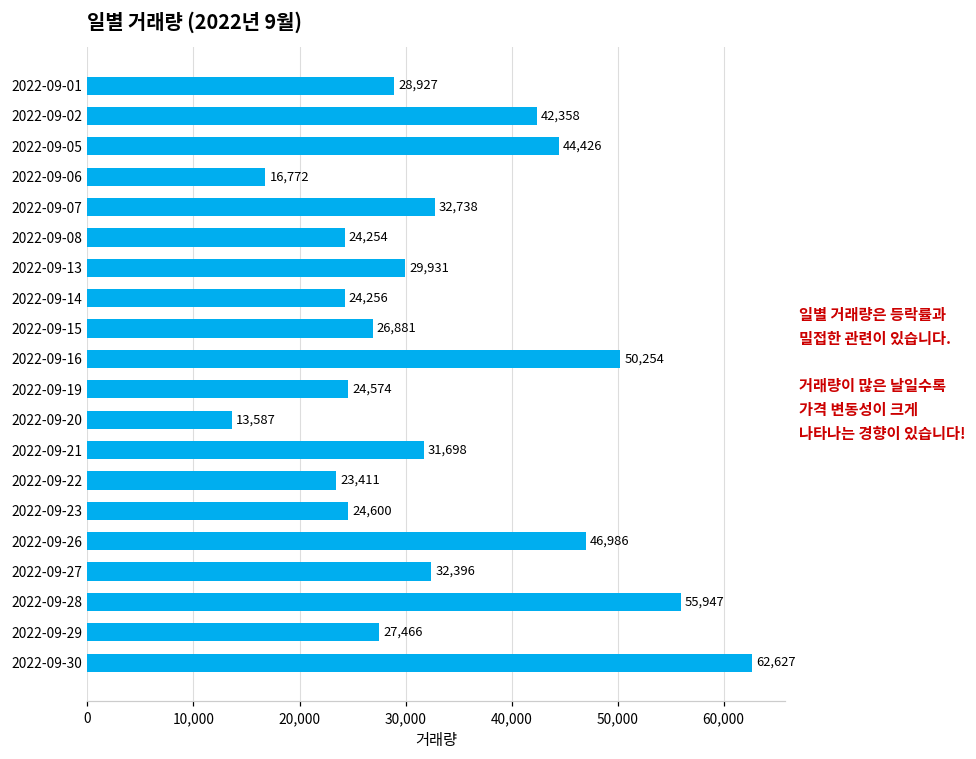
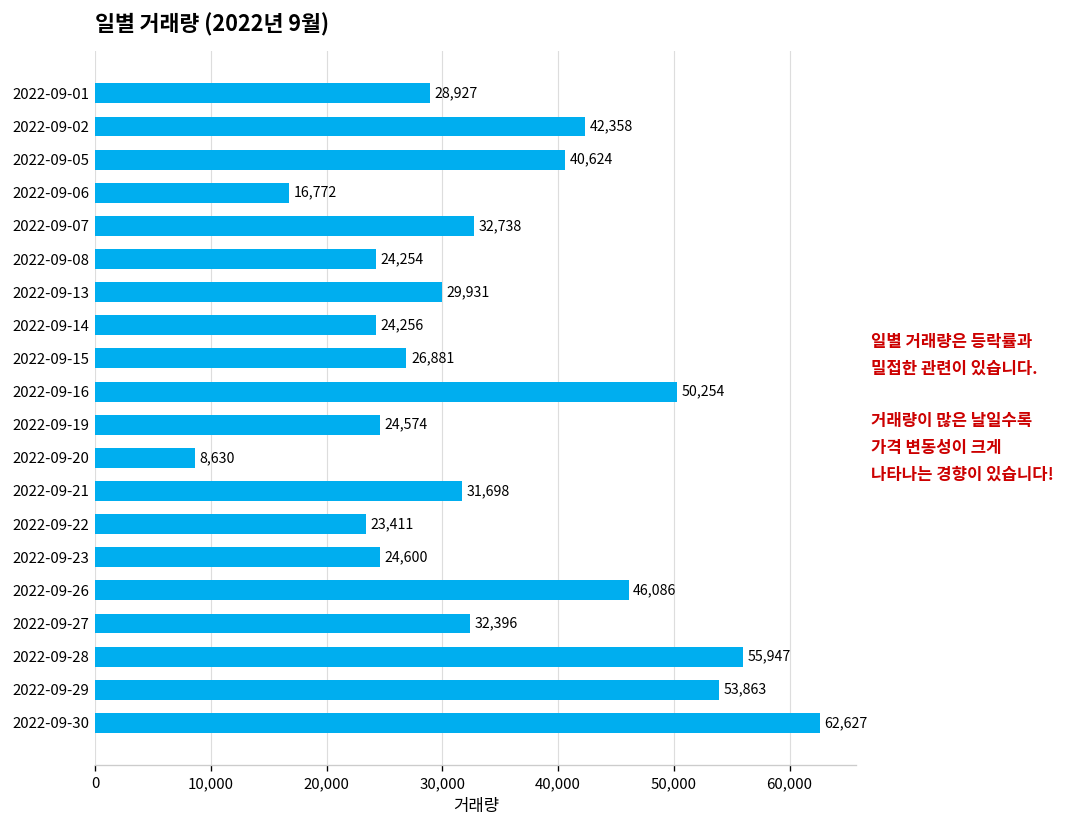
2022-09-05: 44,426 -> 40,624
2022-09-20: 13,587 -> 8,630
2022-09-26: 46,986 -> 46,086
2022-09-29: 27,466 -> 53,863
